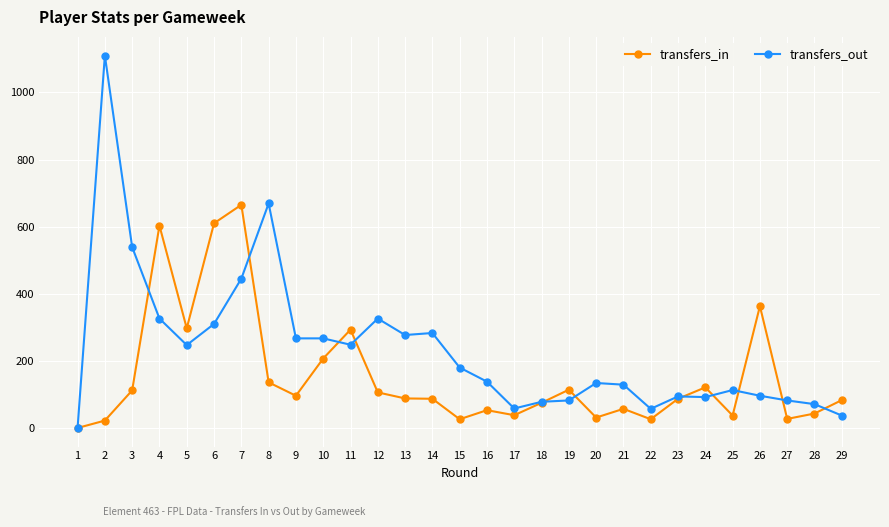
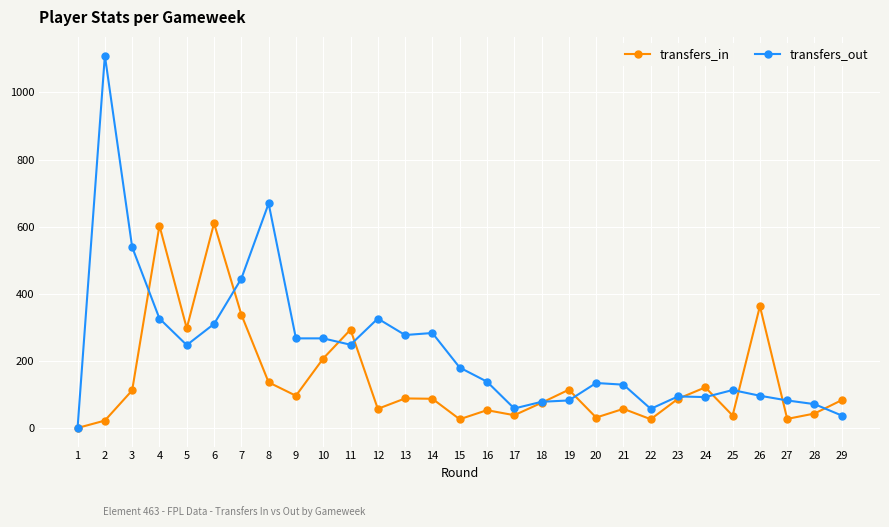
transfers_in, 7: 670 -> 340
transfers_in, 12: 110 -> 60
